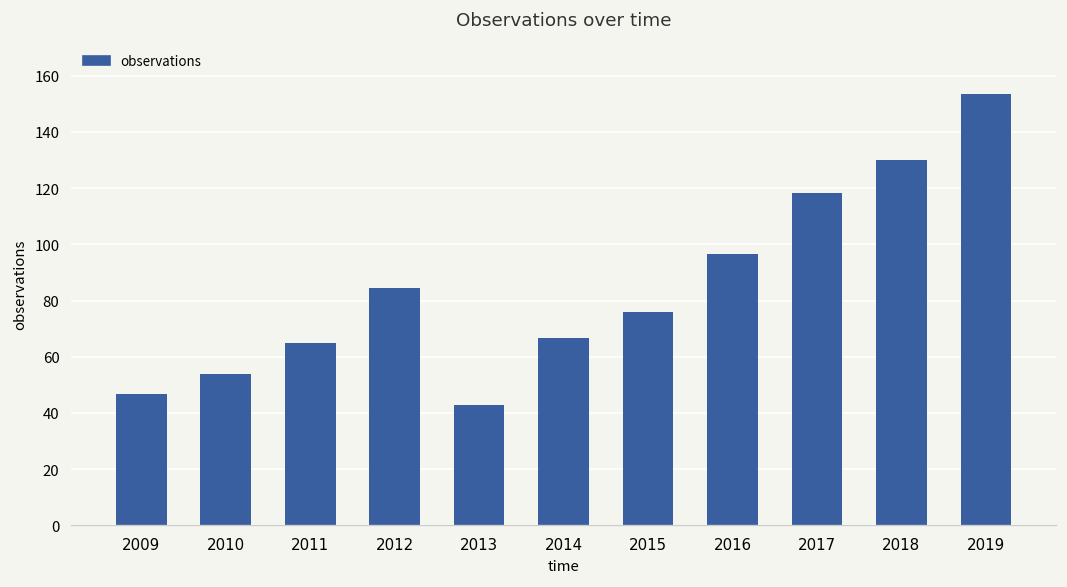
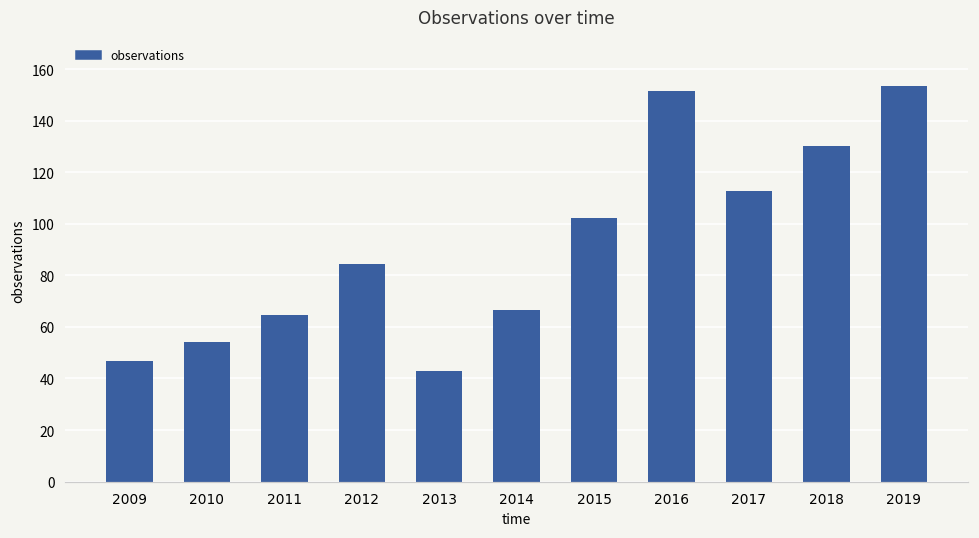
2015: 76 -> 102
2016: 96 -> 151
2017: 118 -> 113
